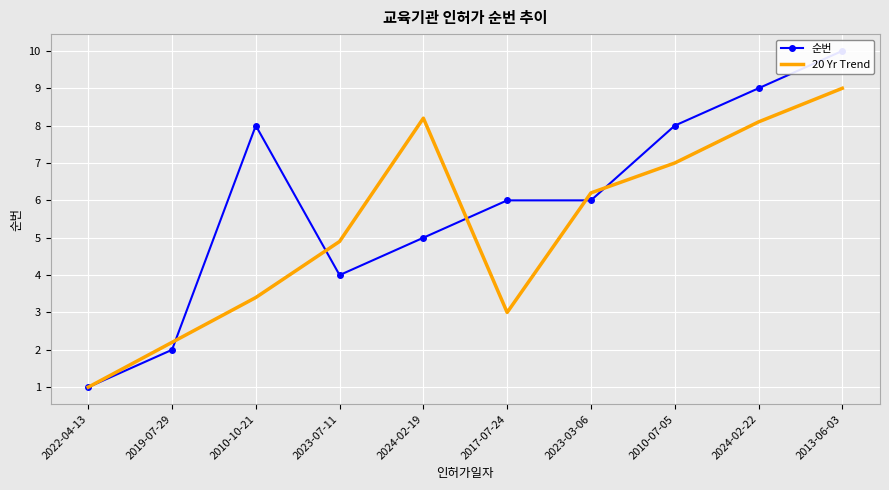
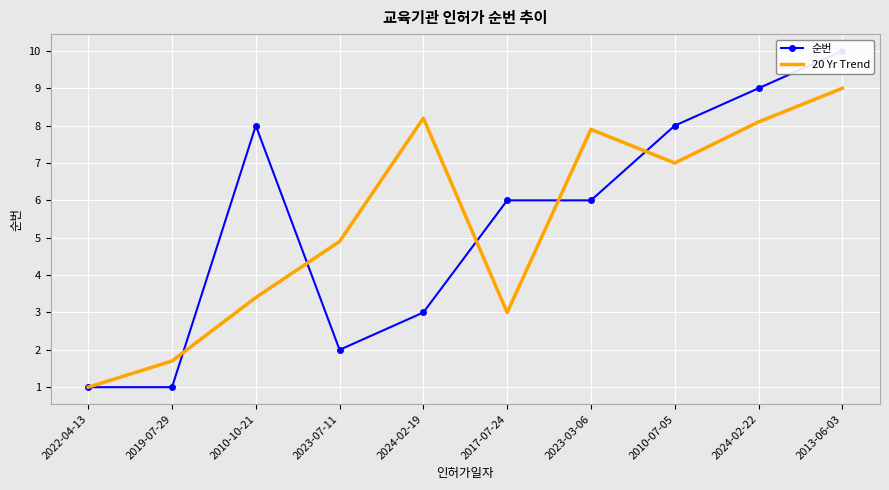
순번, 2019-07-29: 2 -> 1
20 Yr Trend, 2019-07-29: 2.2 -> 1.7
순번, 2023-07-11: 4 -> 2
순번, 2024-02-19: 5 -> 3
20 Yr Trend, 2023-03-06: 6.2 -> 7.9
